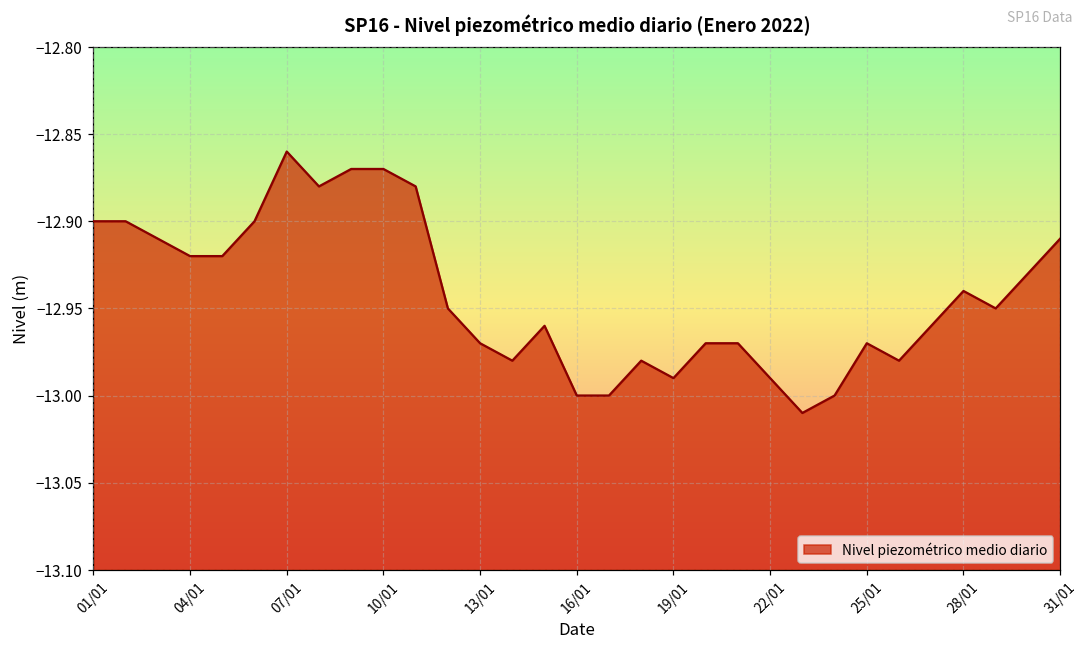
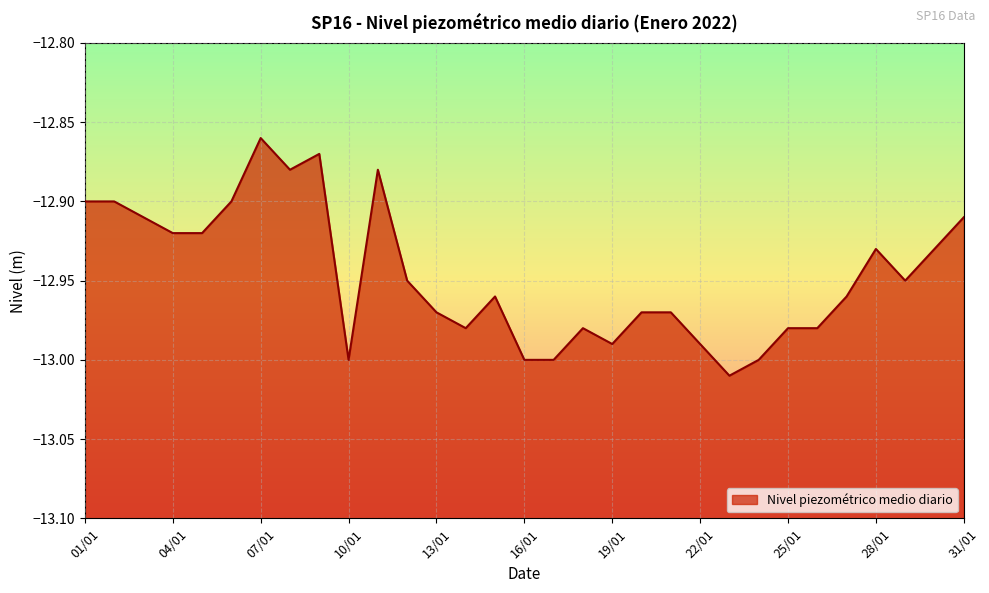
10/01: -12.87 -> -13.00
25/01: -12.97 -> -12.98
28/01: -12.94 -> -12.93
